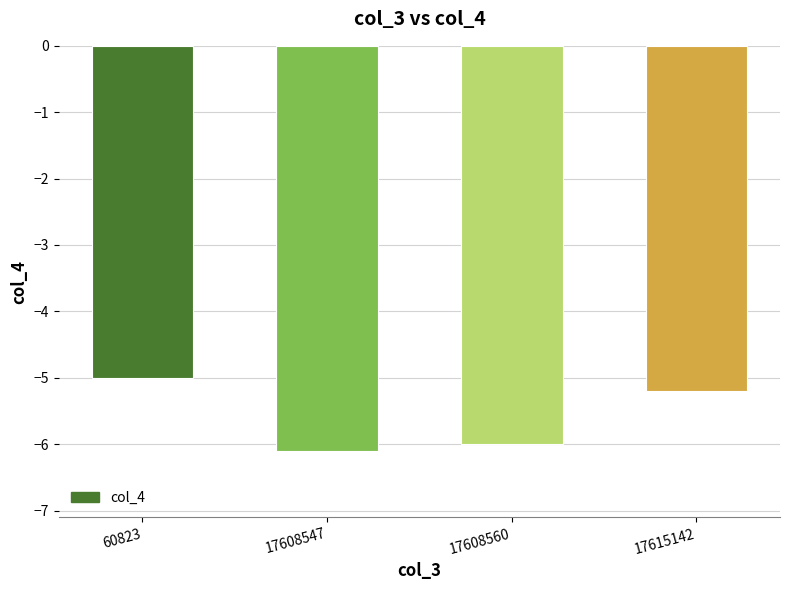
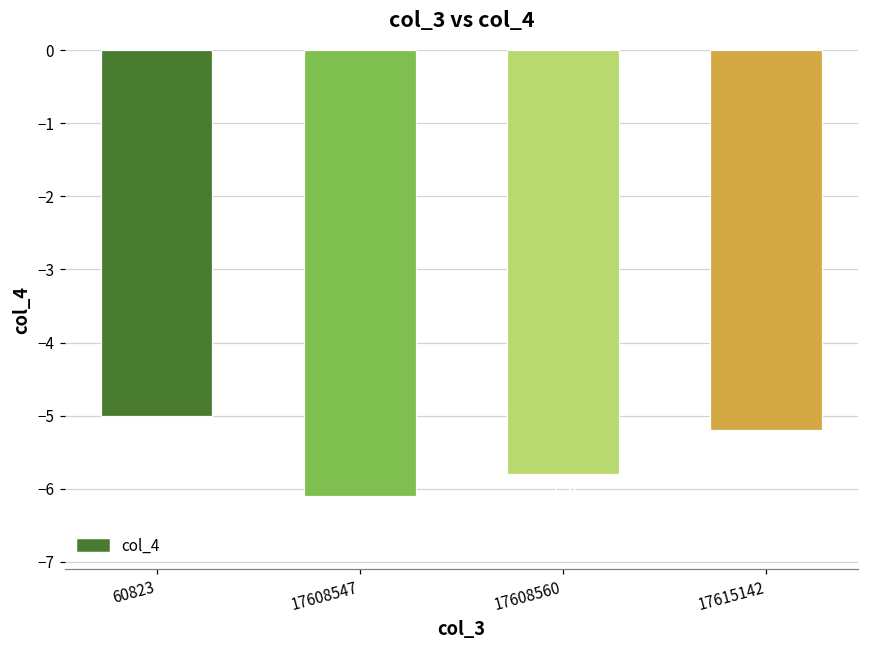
17608560: -6.0 -> -5.8
